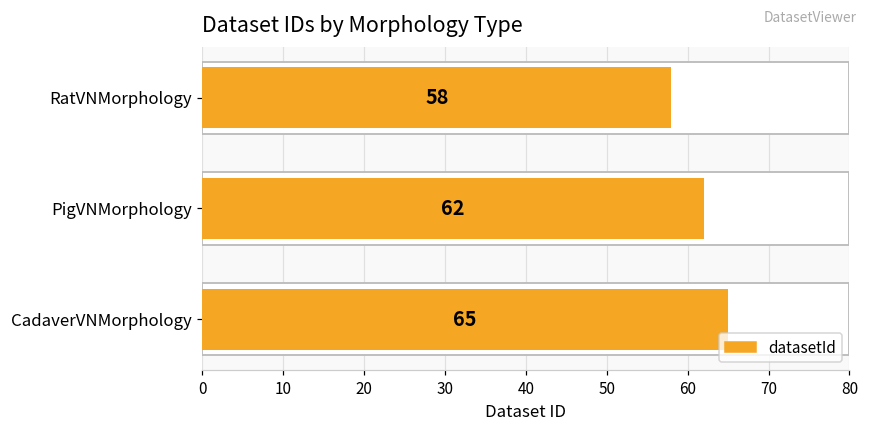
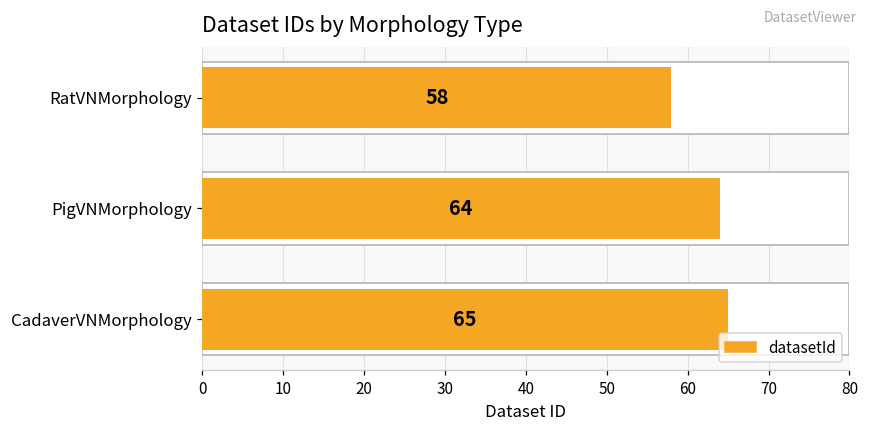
datasetId, PigVNMorphology: 62 -> 64
